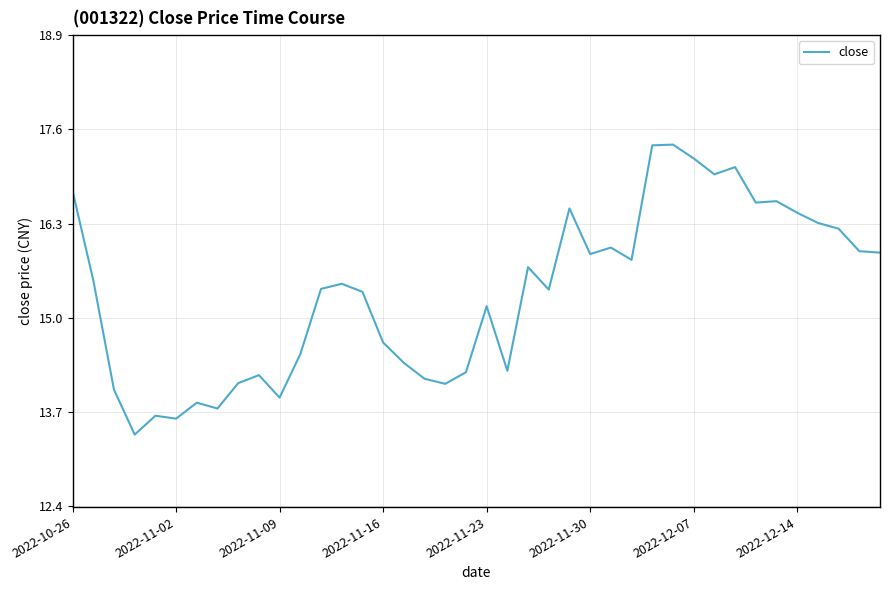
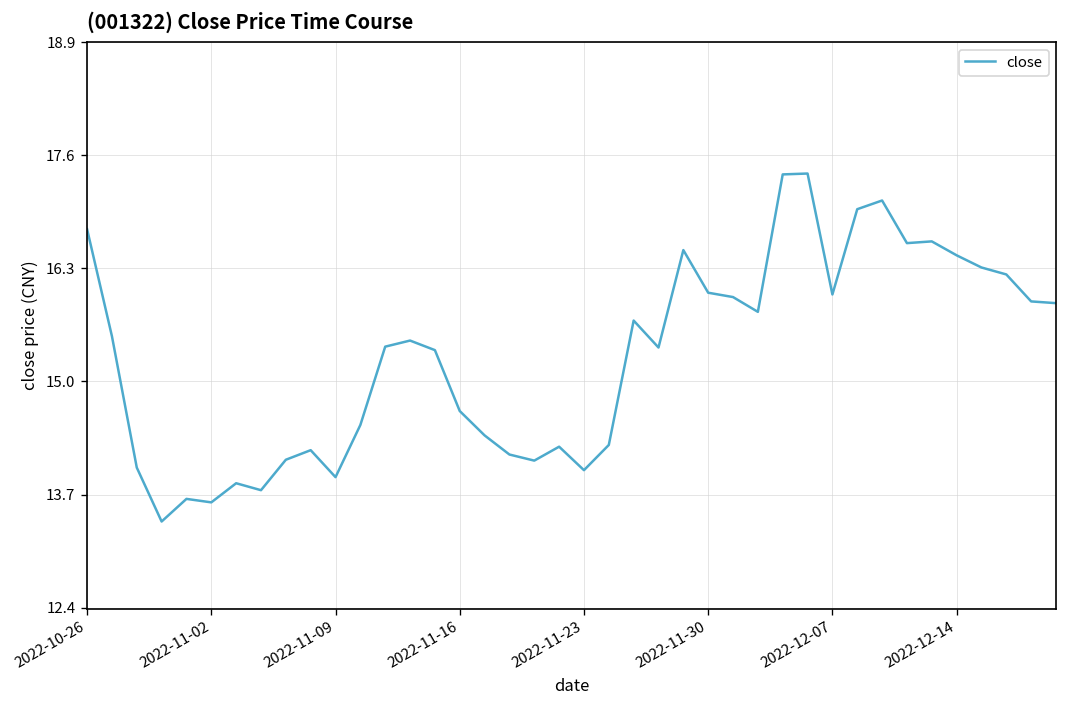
2022-11-23: 15.2 -> 14.0
2022-11-30: 15.9 -> 16.0
2022-12-07: 17.2 -> 16.0
